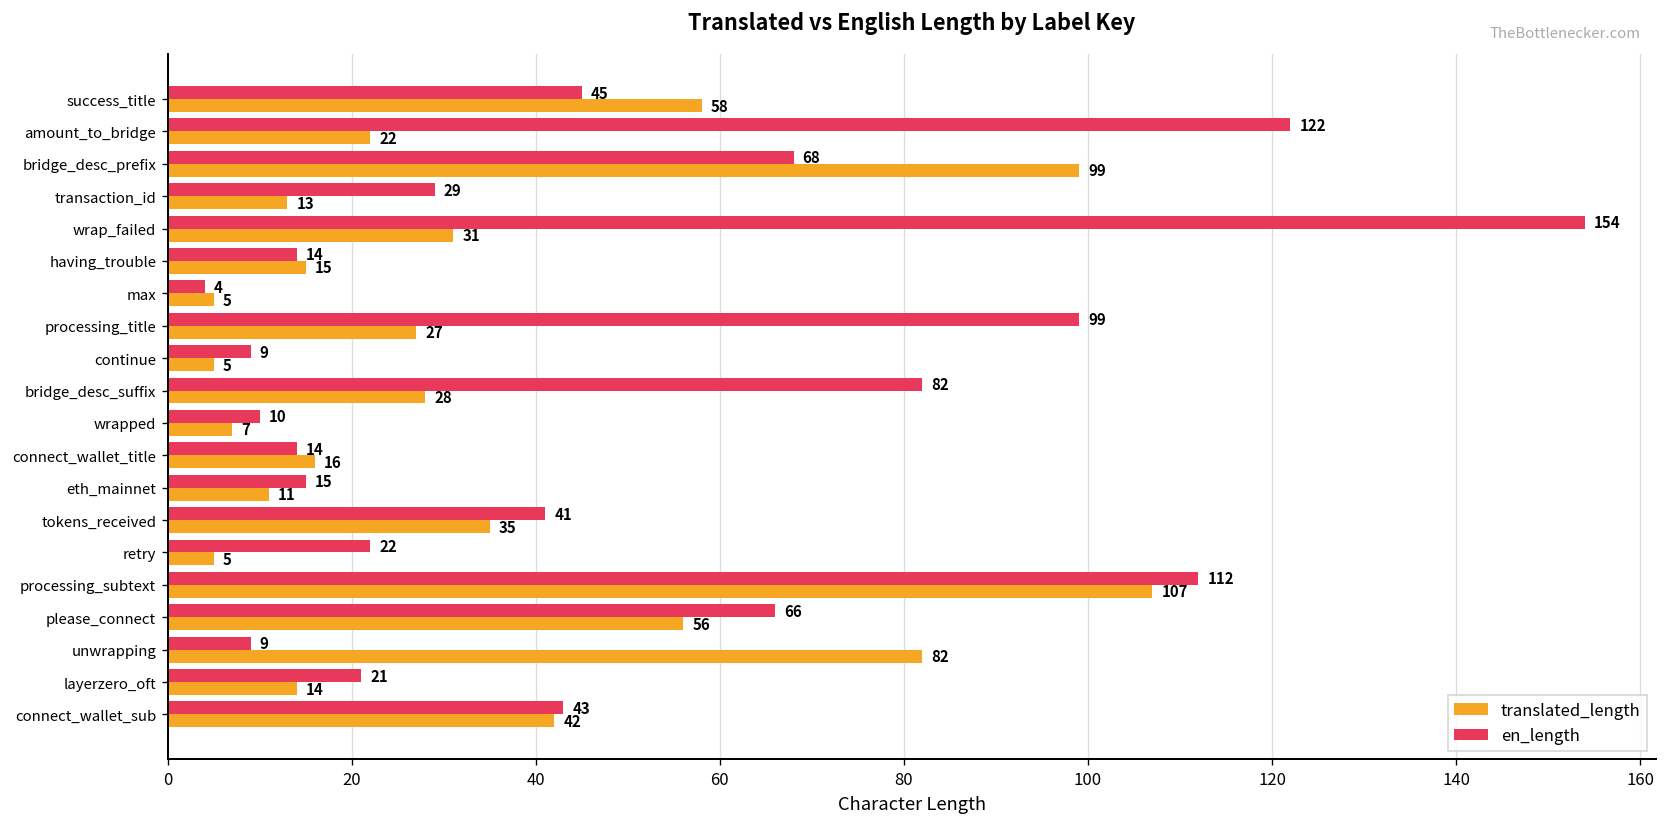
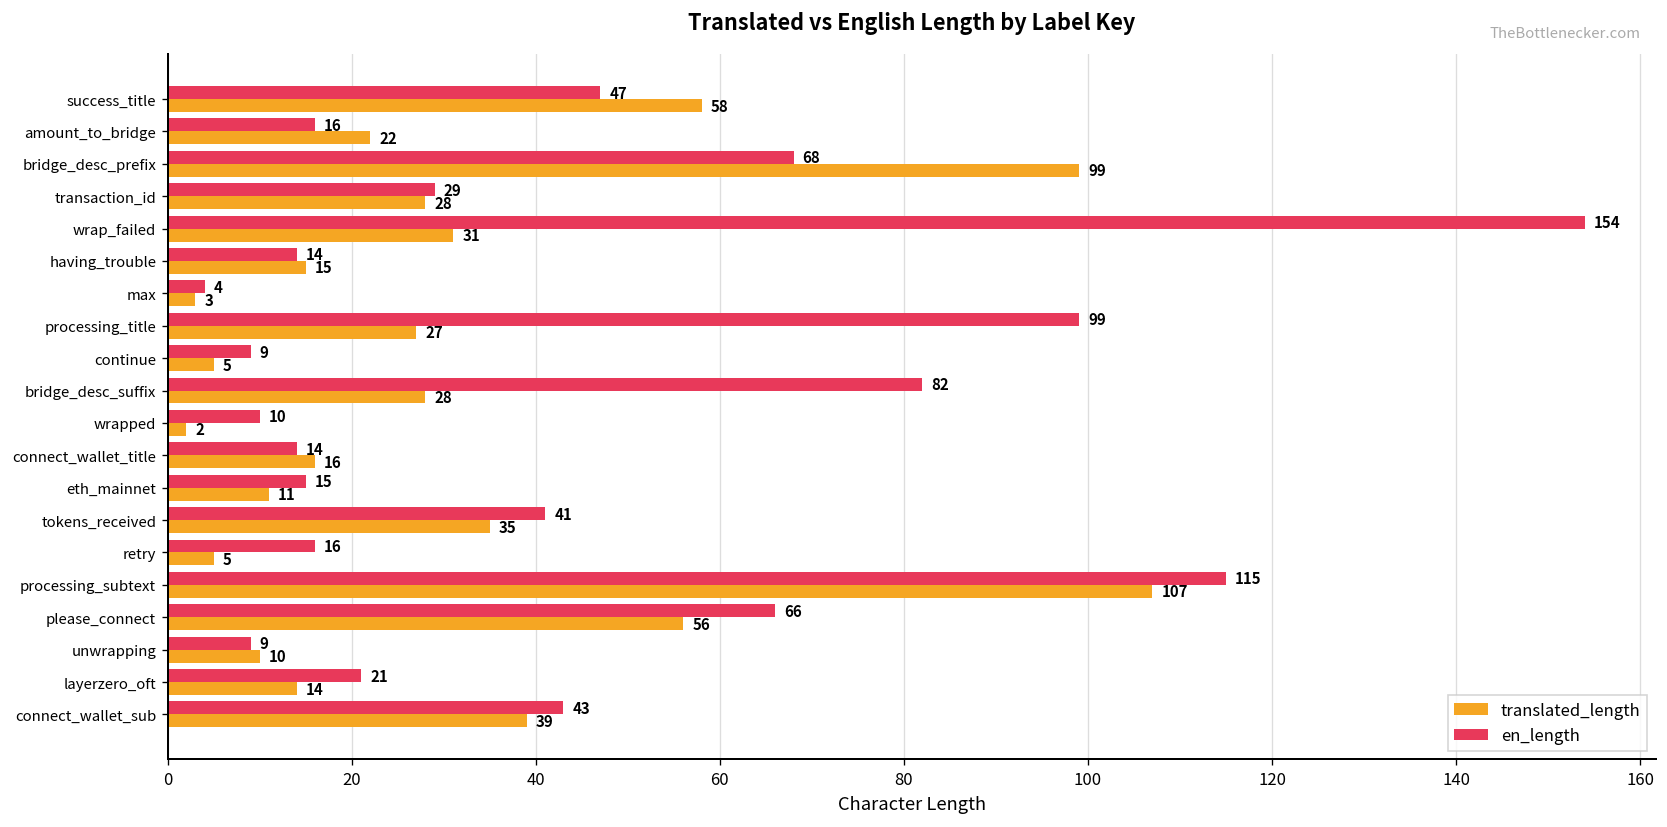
en_length, success_title: 45 -> 47
en_length, amount_to_bridge: 122 -> 16
translated_length, transaction_id: 13 -> 28
translated_length, max: 5 -> 3
translated_length, wrapped: 7 -> 2
en_length, retry: 22 -> 16
en_length, processing_subtext: 112 -> 115
translated_length, unwrapping: 82 -> 10
translated_length, connect_wallet_sub: 42 -> 39
